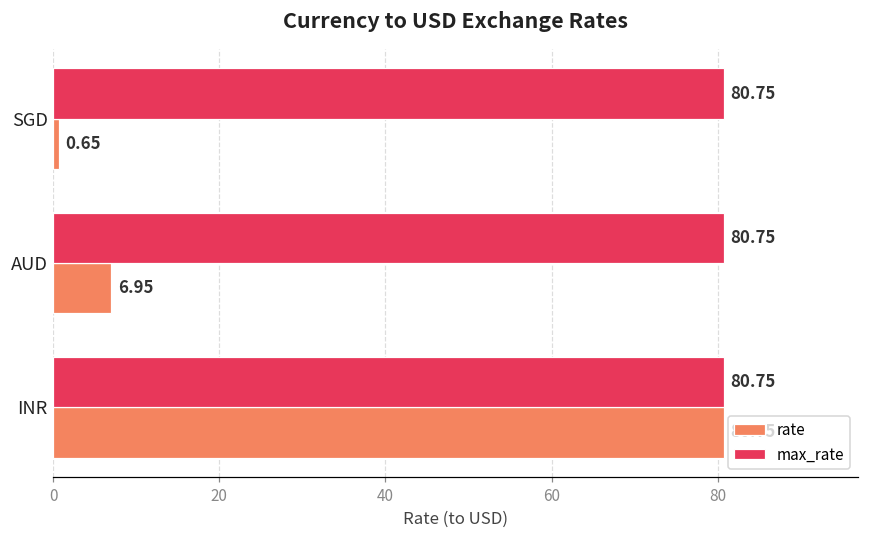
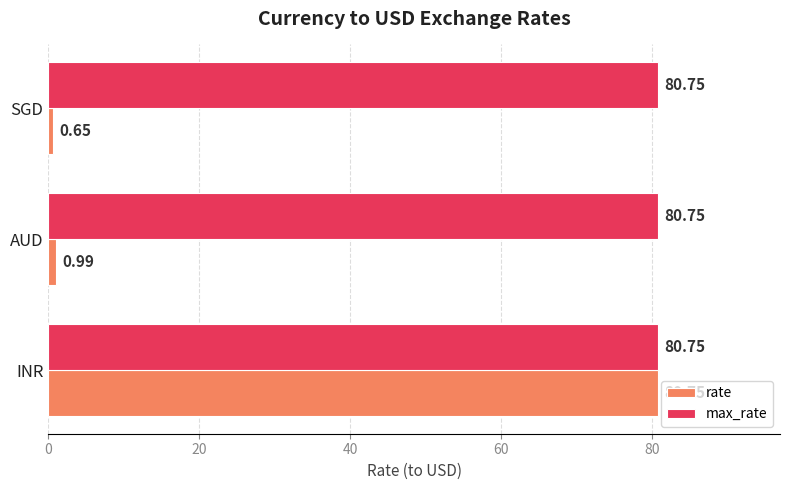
rate, AUD: 6.95 -> 0.99
